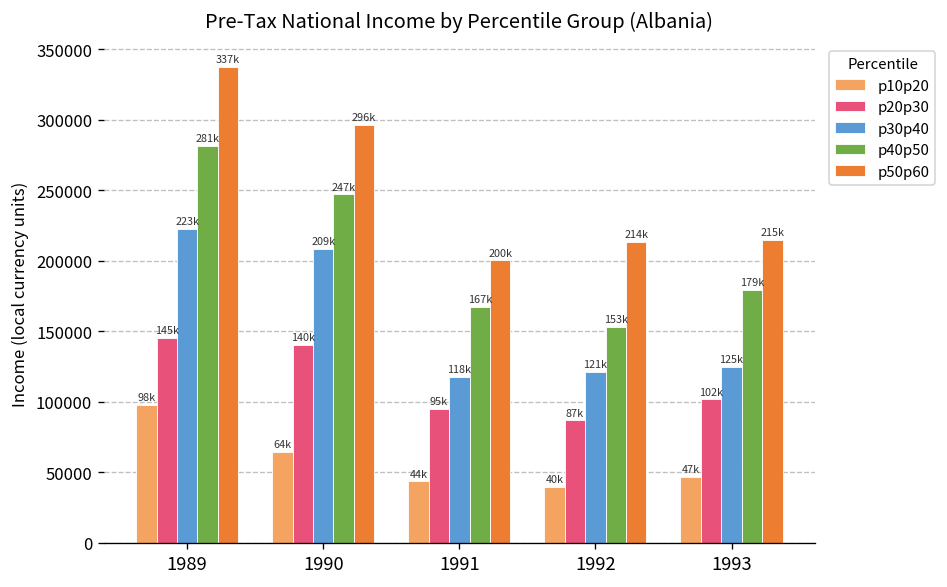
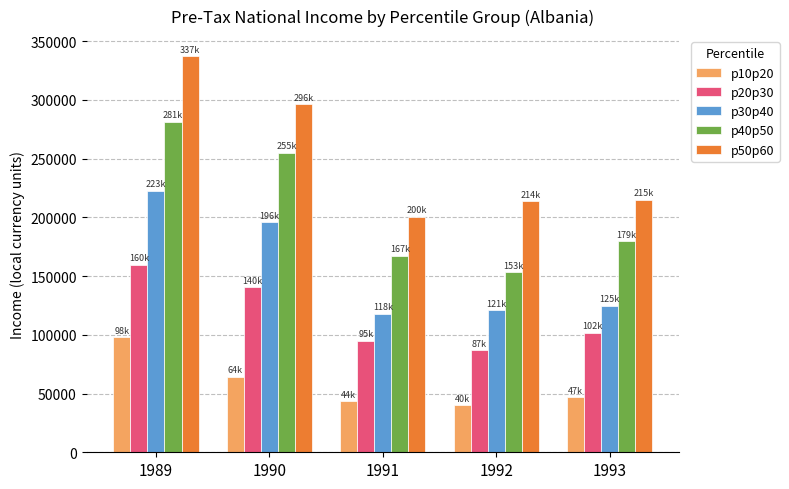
p20p30, 1989: 145k -> 160k
p30p40, 1990: 209k -> 196k
p40p50, 1990: 247k -> 255k
